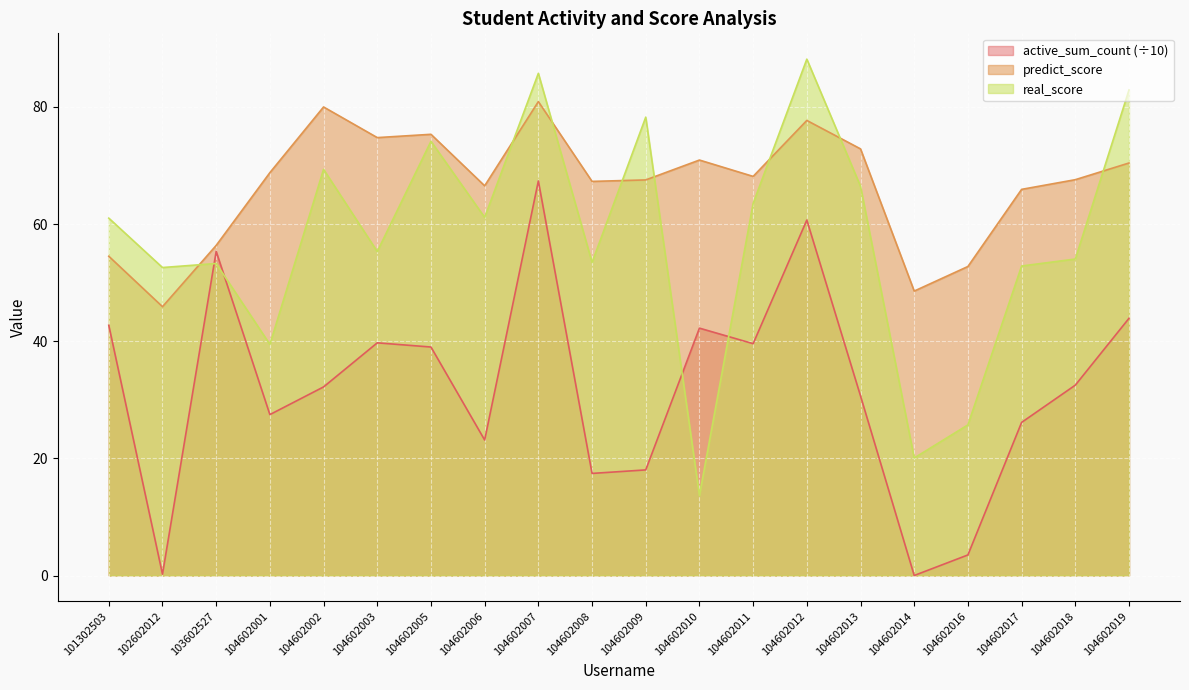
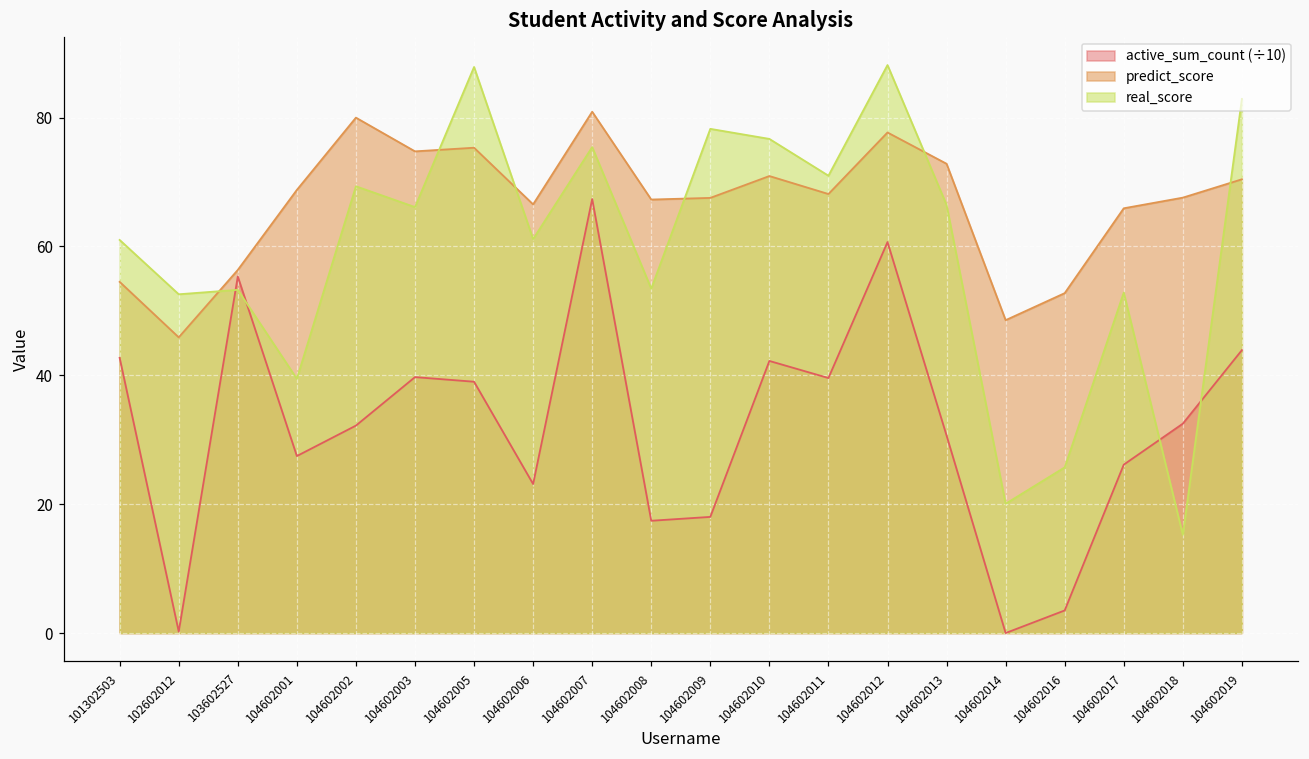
real_score, 104602003: 55 -> 66
real_score, 104602005: 74 -> 88
real_score, 104602007: 86 -> 75
real_score, 104602010: 14 -> 77
real_score, 104602011: 64 -> 71
real_score, 104602018: 54 -> 15
